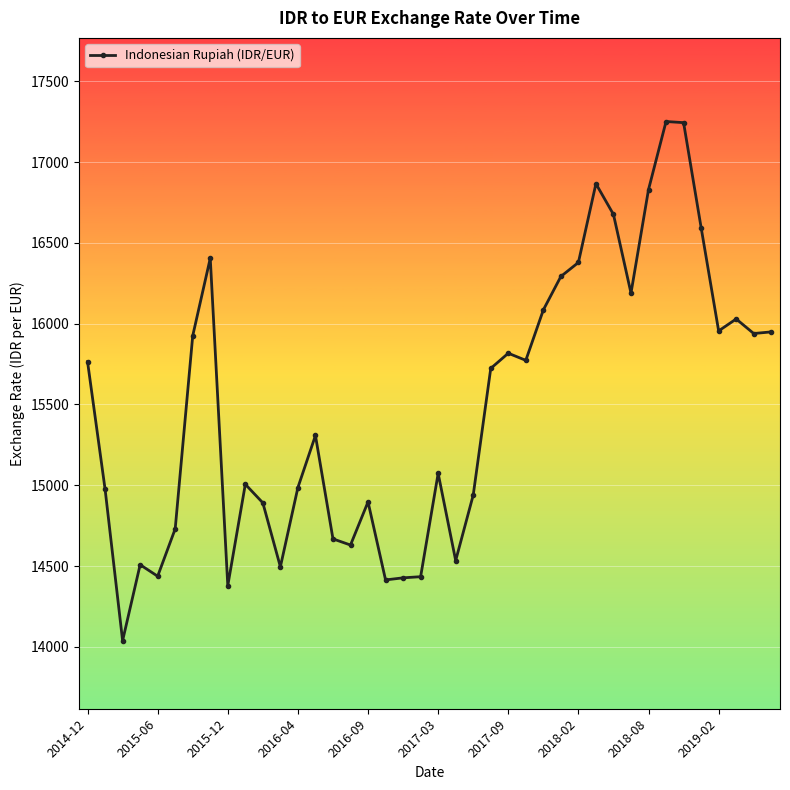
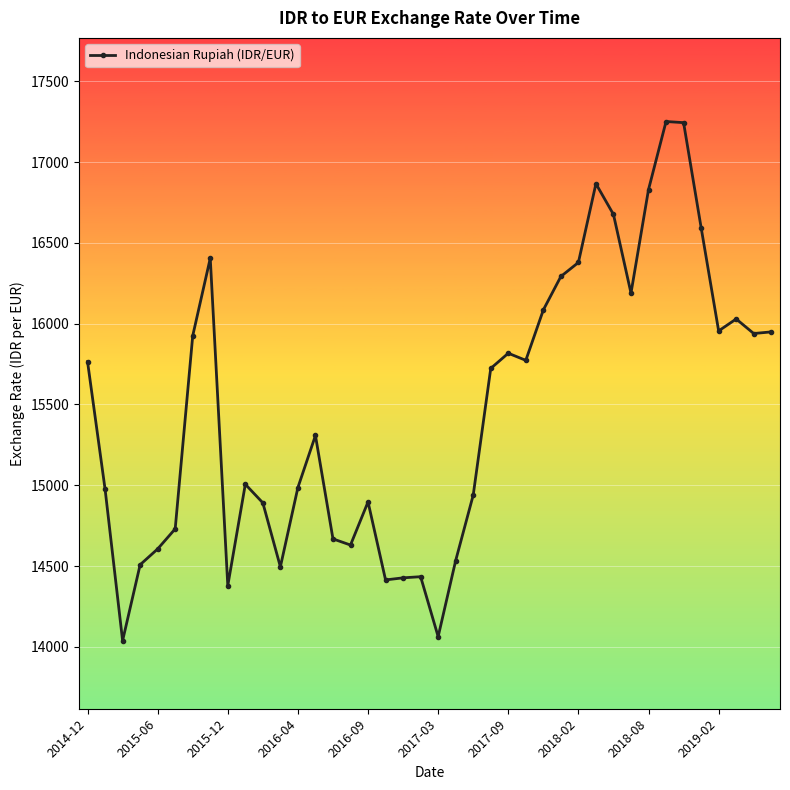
2015-06: 14440 -> 14610
2017-03: 15070 -> 14060
